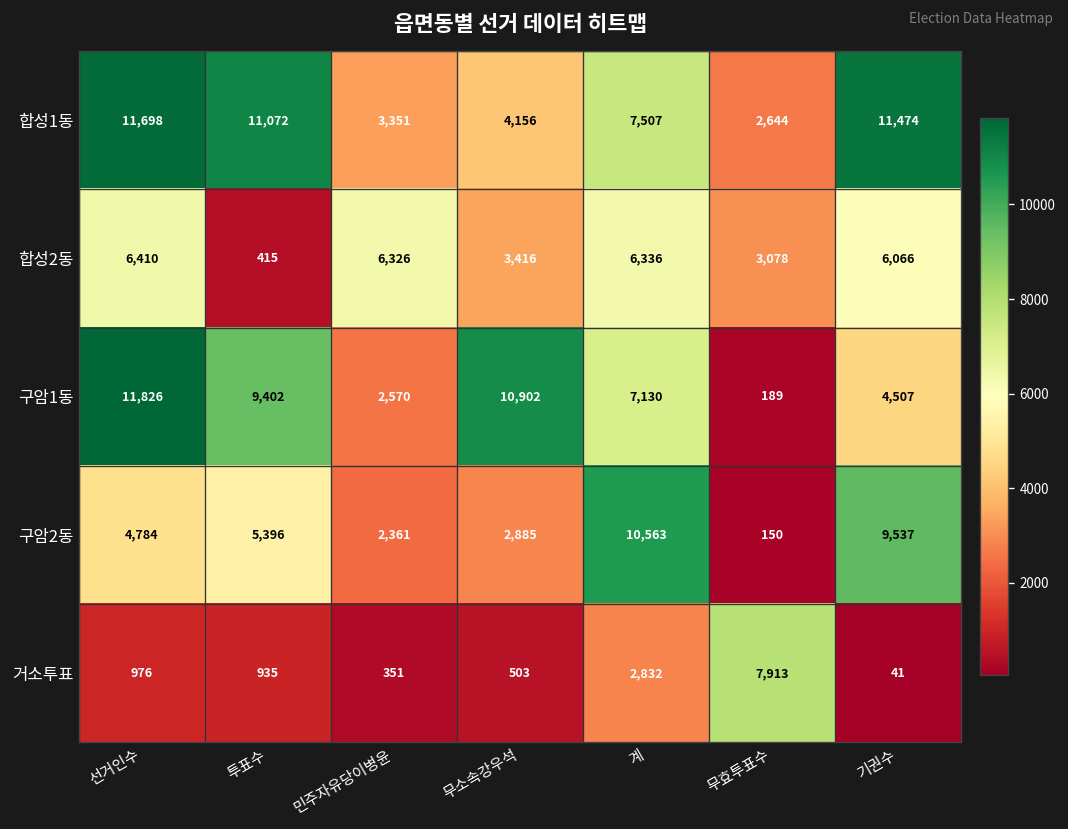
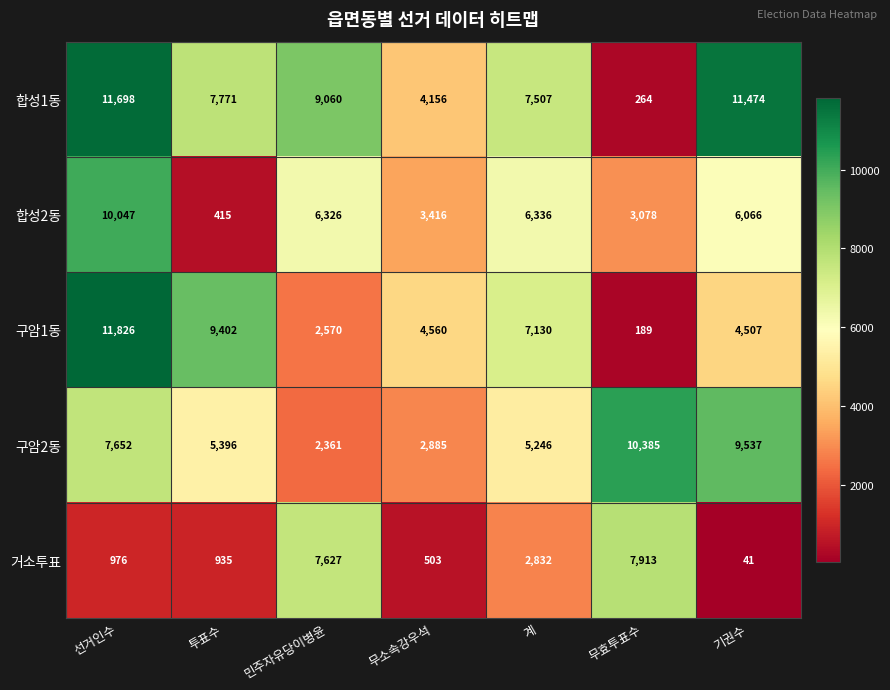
합성1동, 투표수: 11,072 -> 7,771
합성1동, 민주자유당이병윤: 3,351 -> 9,060
합성1동, 무효투표수: 2,644 -> 264
합성2동, 선거인수: 6,410 -> 10,047
구암1동, 무소속강우석: 10,902 -> 4,560
구암2동, 선거인수: 4,784 -> 7,652
구암2동, 계: 10,563 -> 5,246
구암2동, 무효투표수: 150 -> 10,385
거소투표, 민주자유당이병윤: 351 -> 7,627
